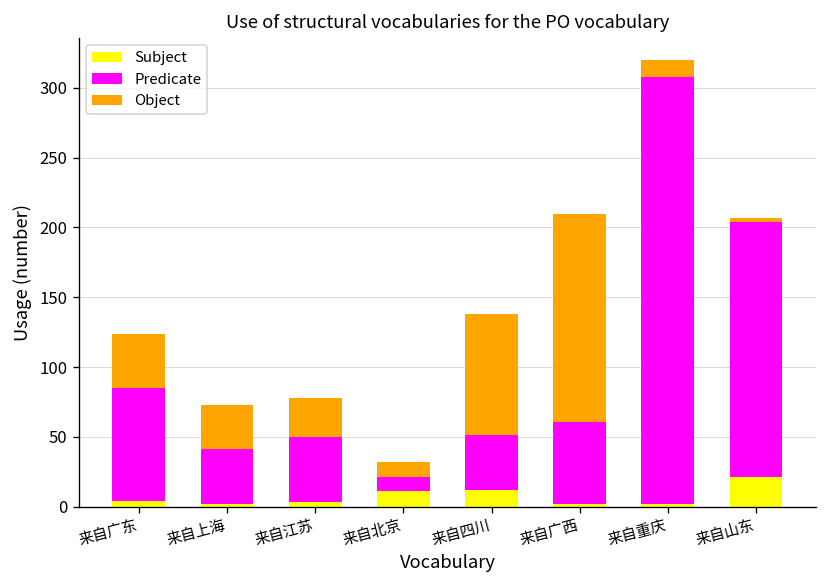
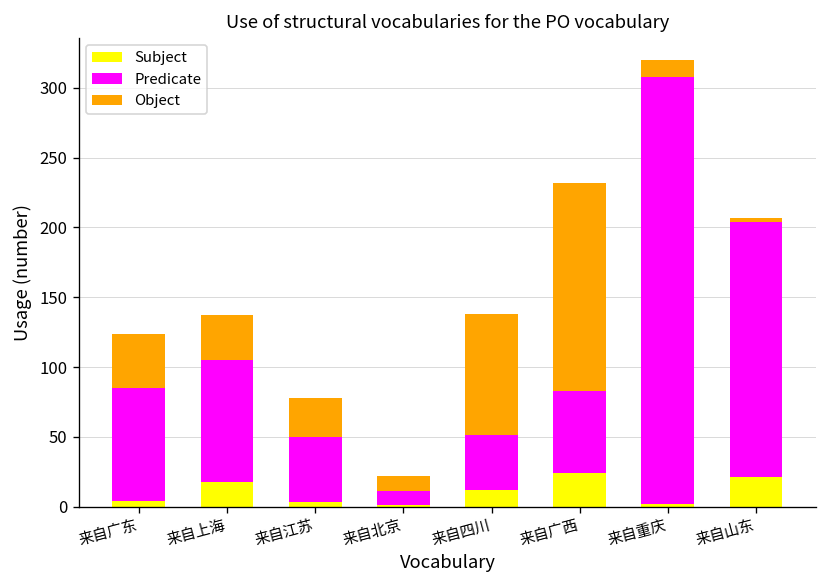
Subject, 来自上海: 2 -> 18
Predicate, 来自上海: 39 -> 87
Subject, 来自北京: 11 -> 1
Subject, 来自广西: 2 -> 24
